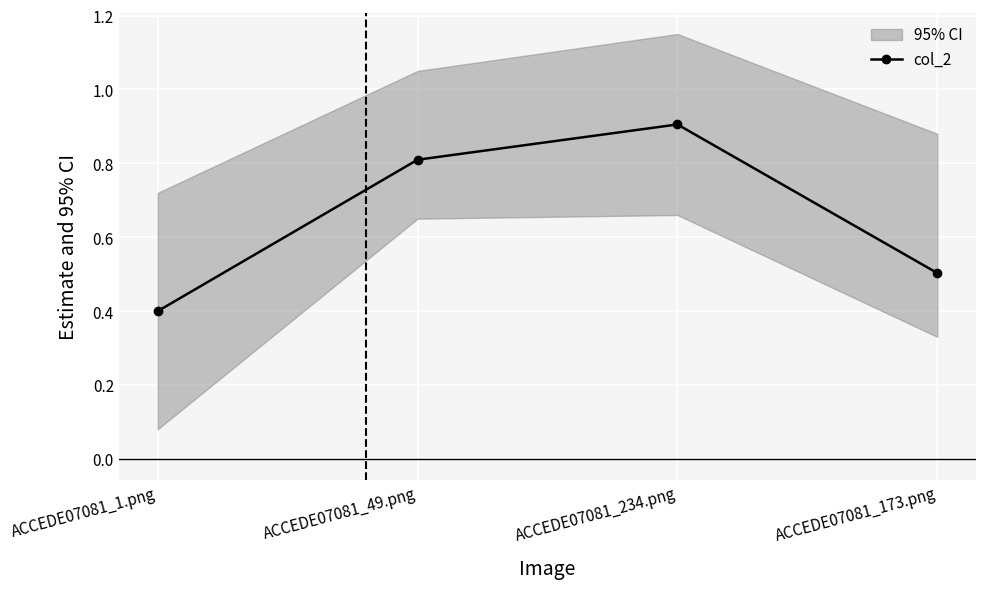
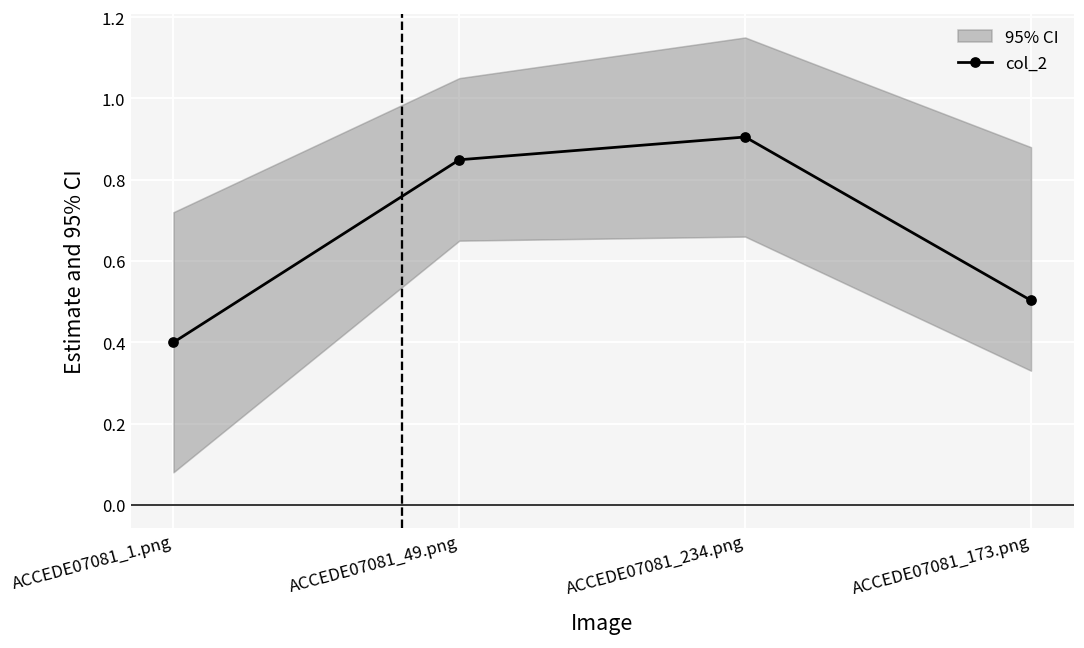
col_2, ACCEDE07081_49.png: 0.81 -> 0.85
